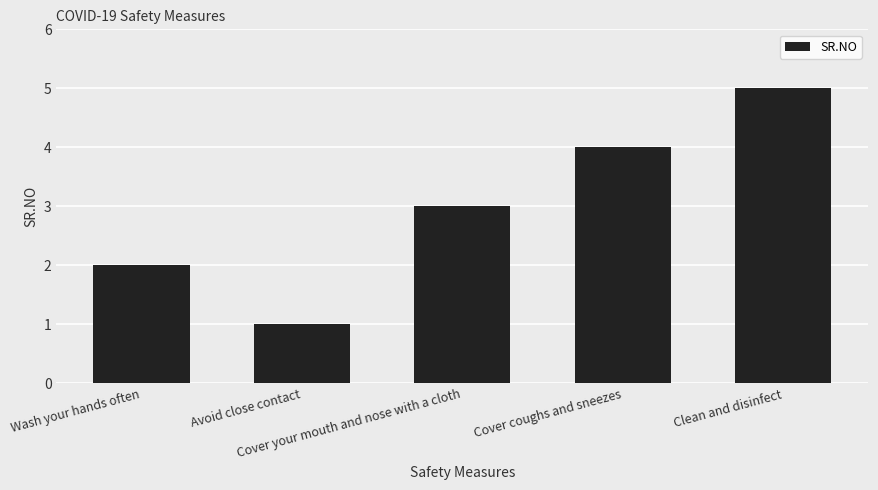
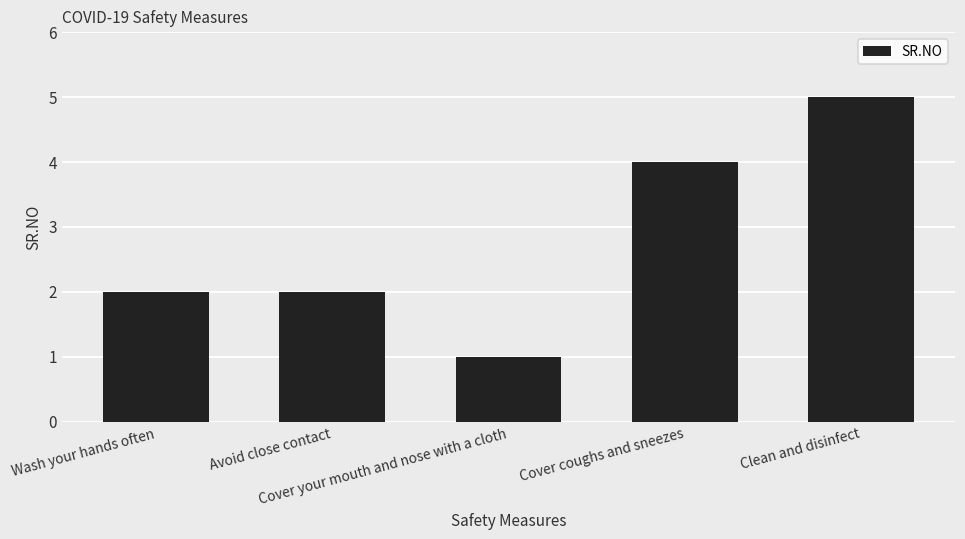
Avoid close contact: 1 -> 2
Cover your mouth and nose with a cloth: 3 -> 1
